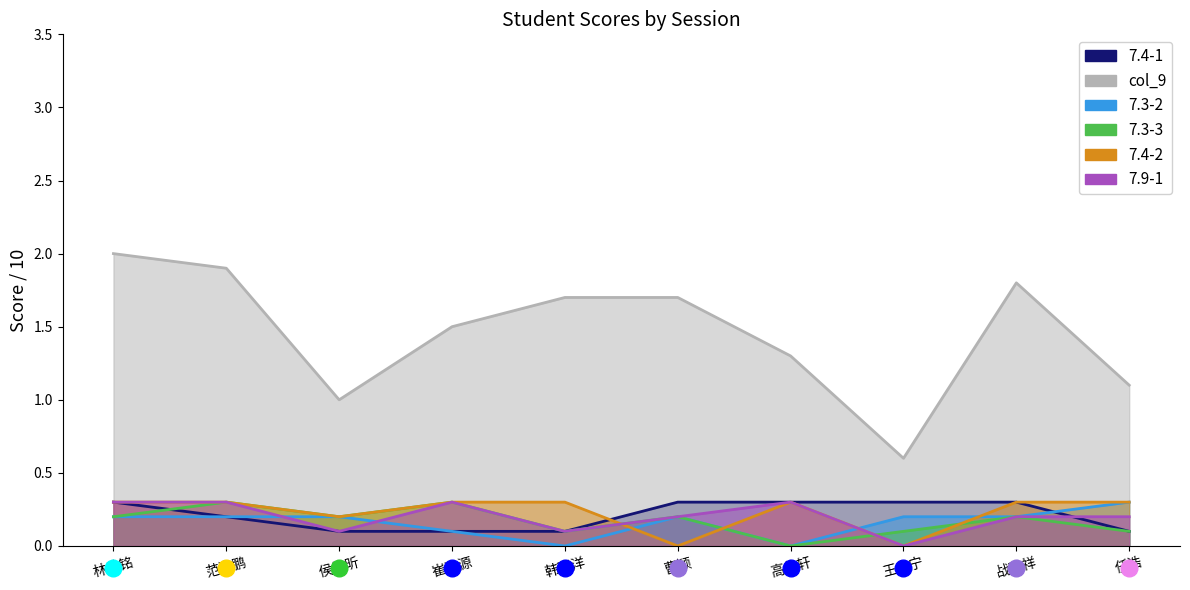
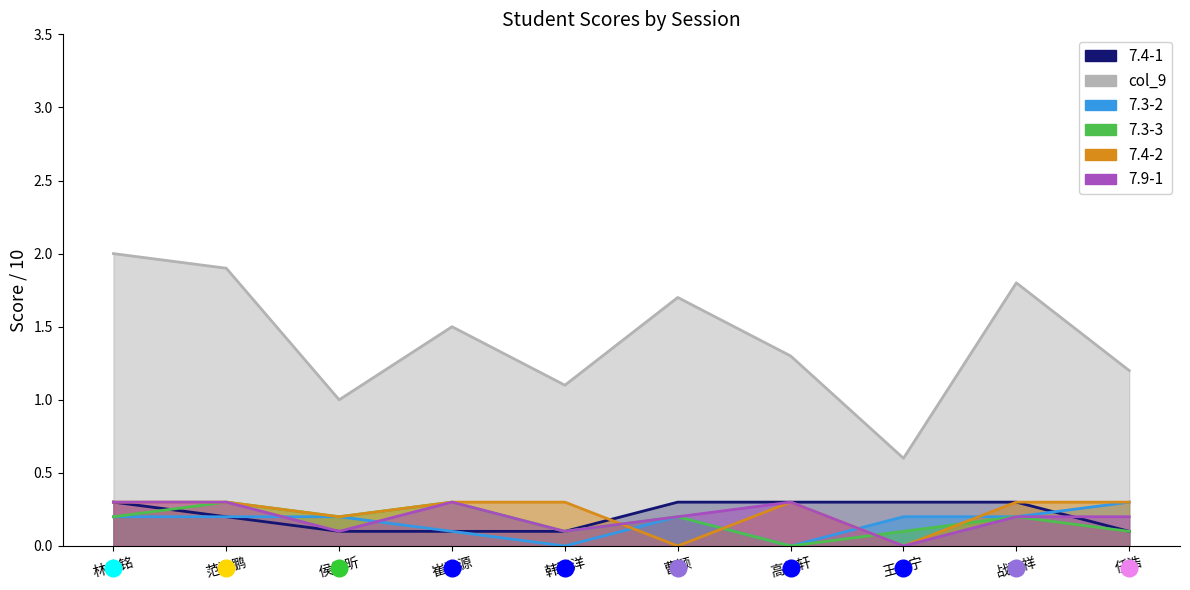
col_9, 韩雨洋: 1.70 -> 1.10
col_9, 任浩: 1.10 -> 1.20
